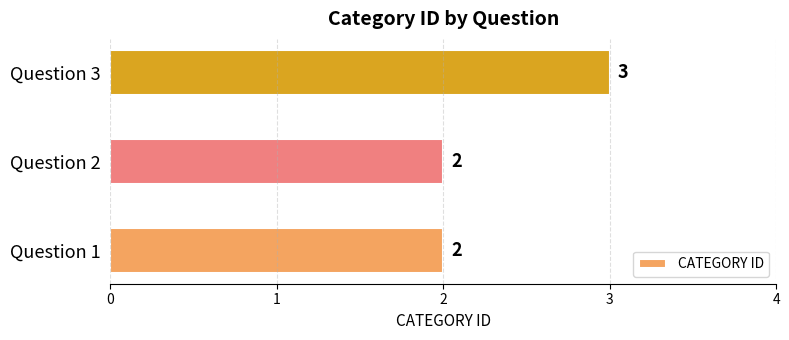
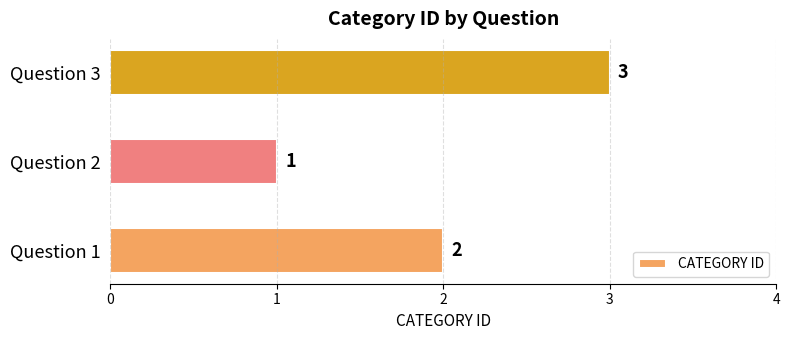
Question 2: 2 -> 1
